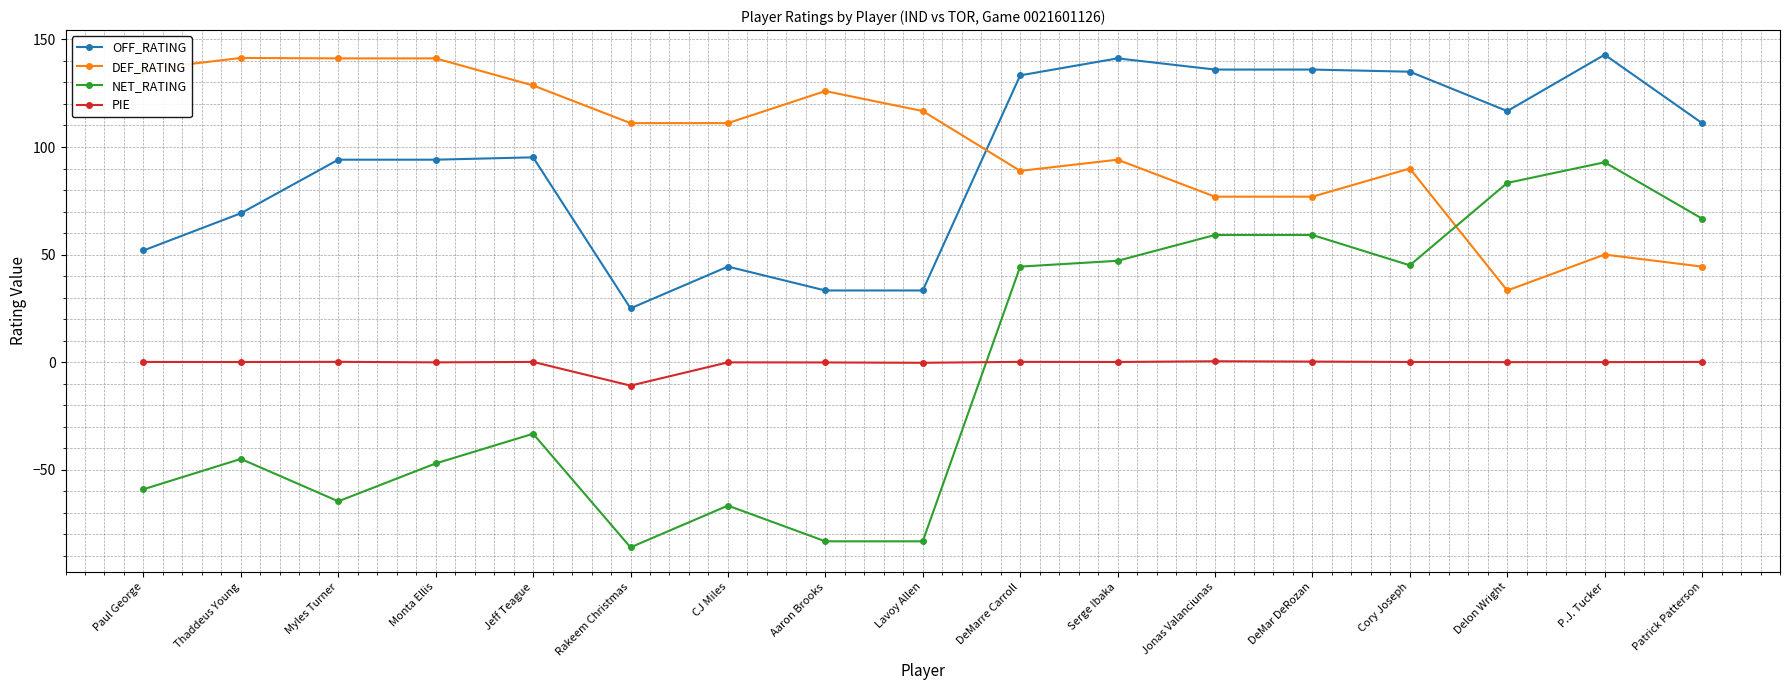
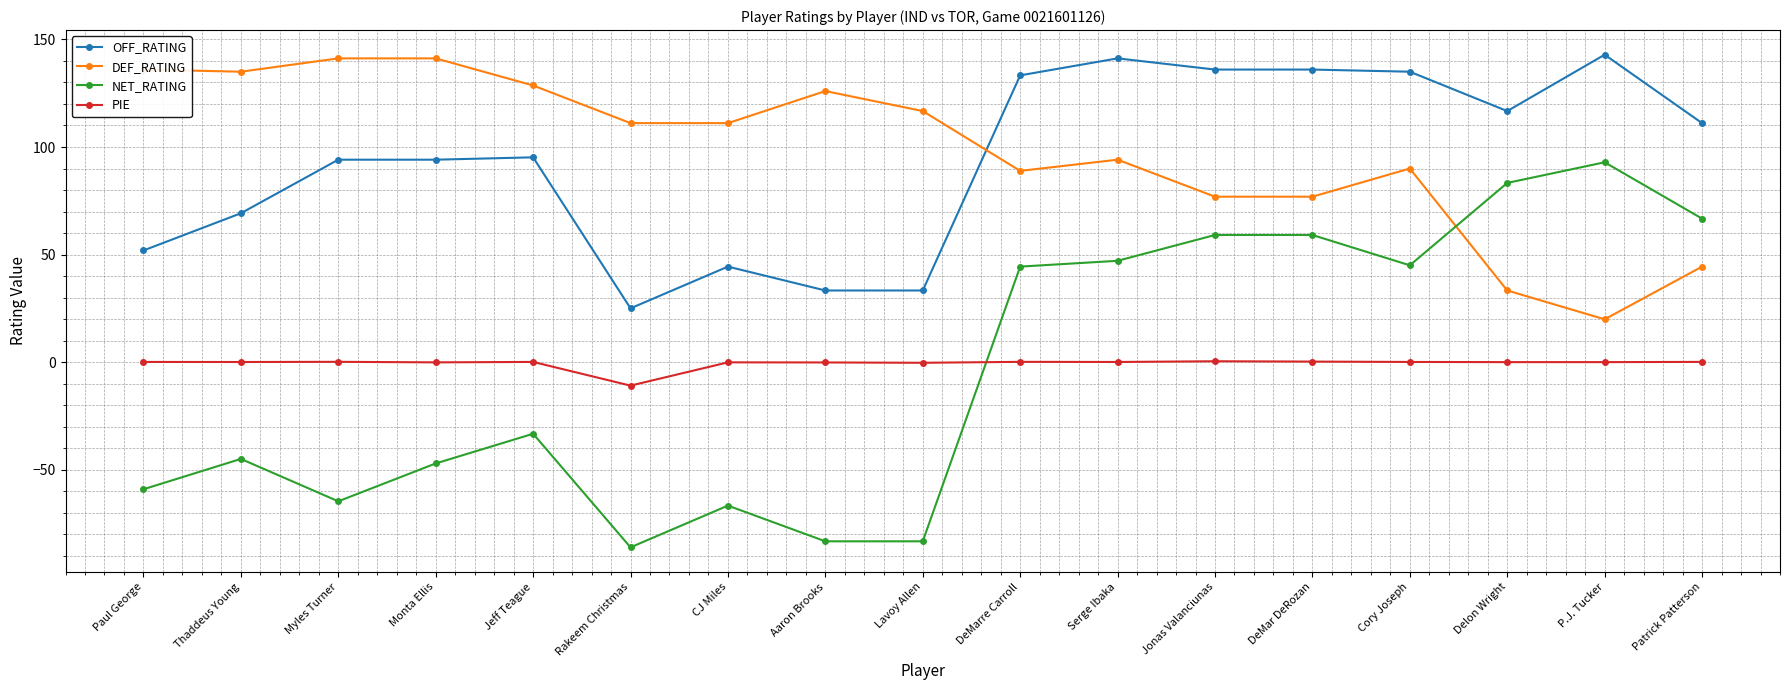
DEF_RATING, Thaddeus Young: 141 -> 135
DEF_RATING, P.J. Tucker: 50 -> 20
